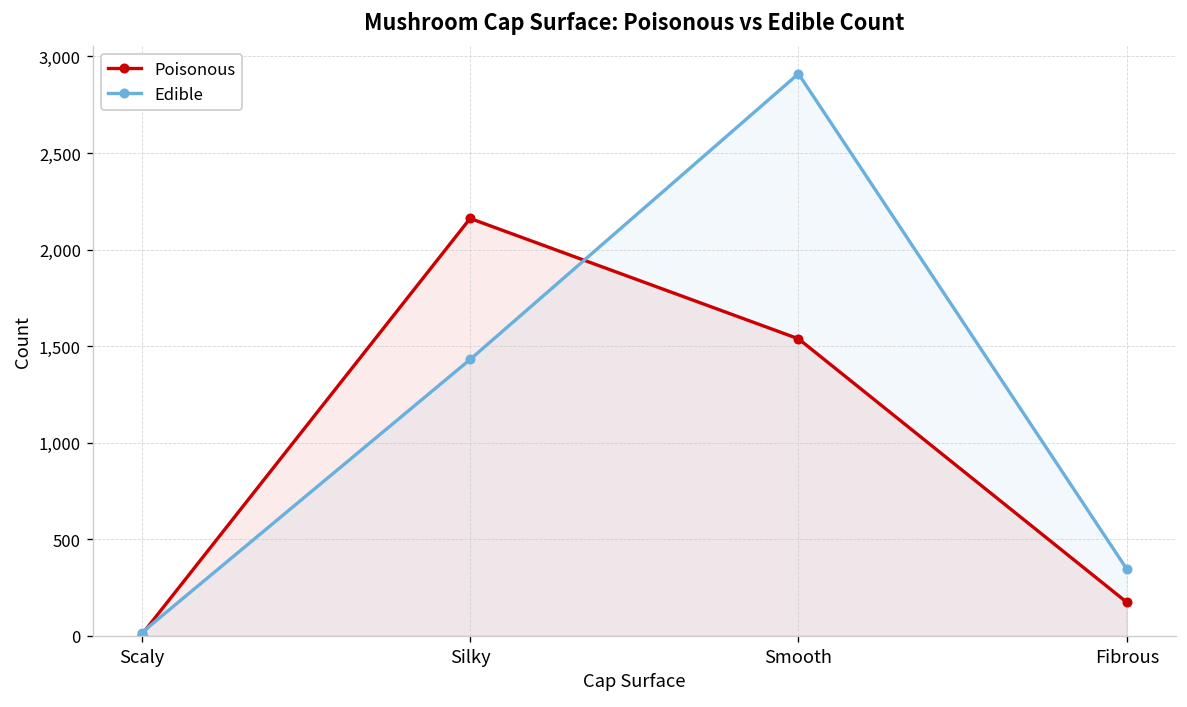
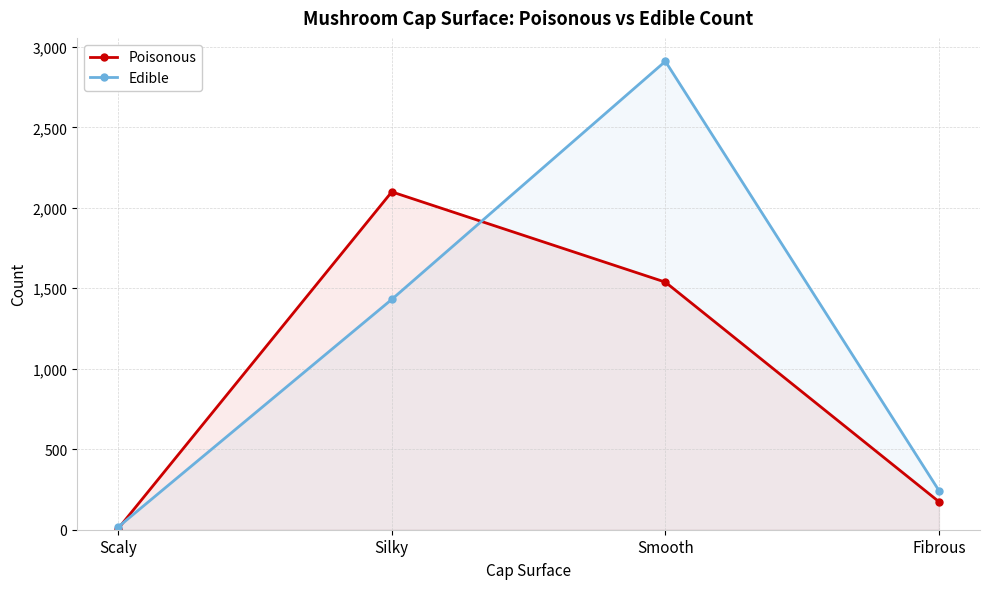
Poisonous, Silky: 2,160 -> 2,100
Edible, Fibrous: 350 -> 240
